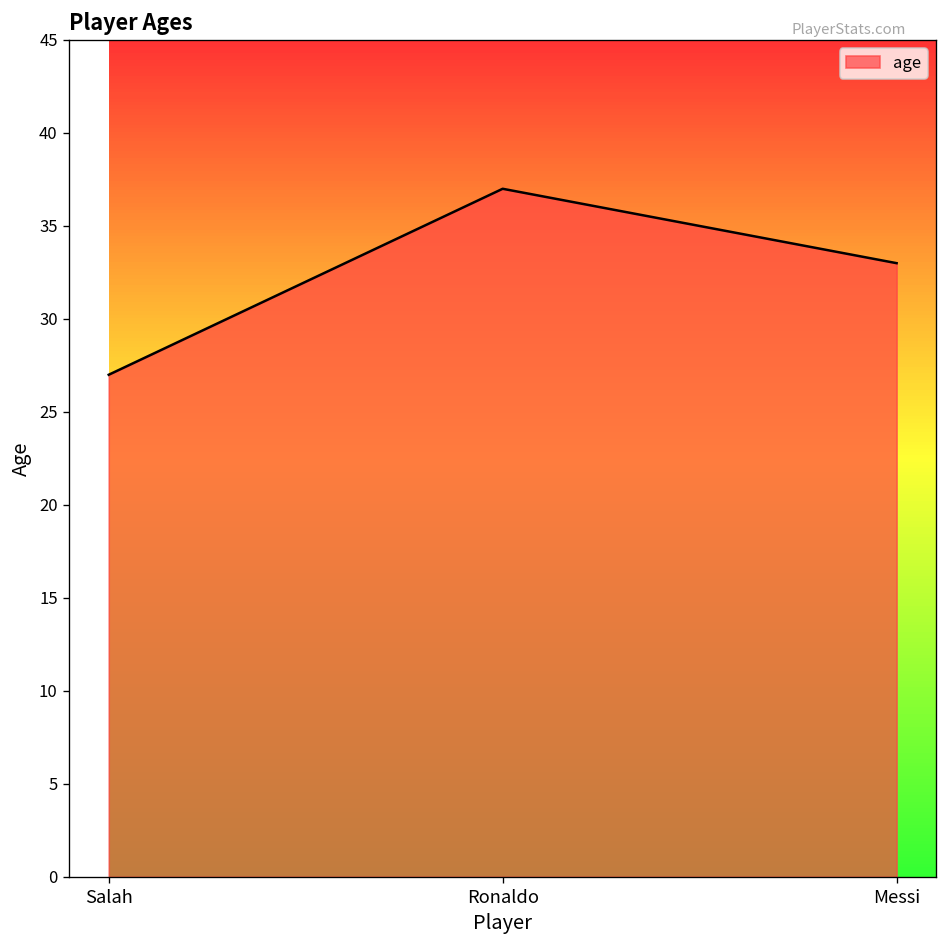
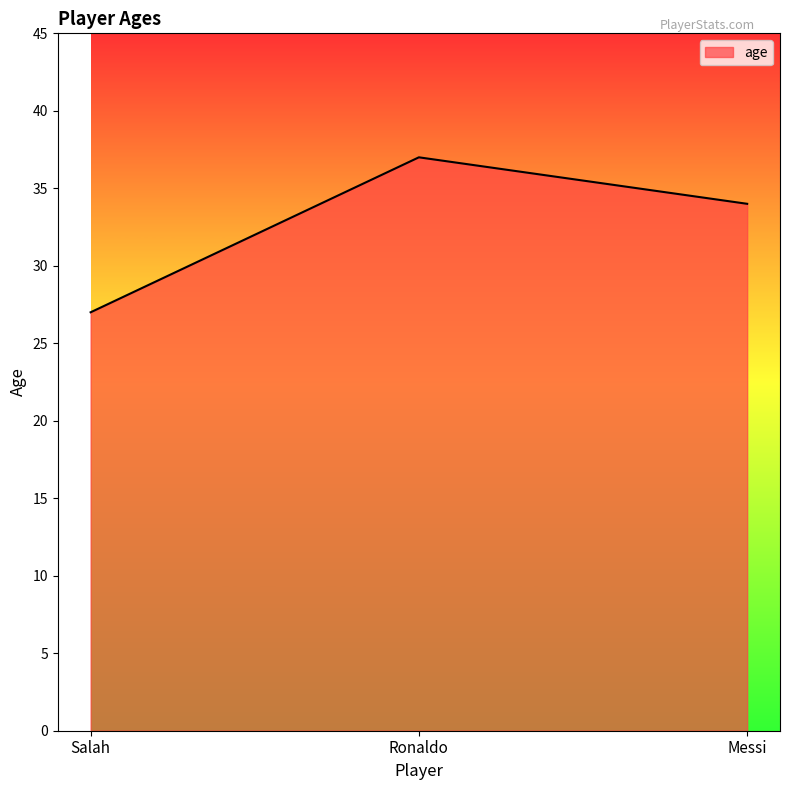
Messi: 33 -> 34
